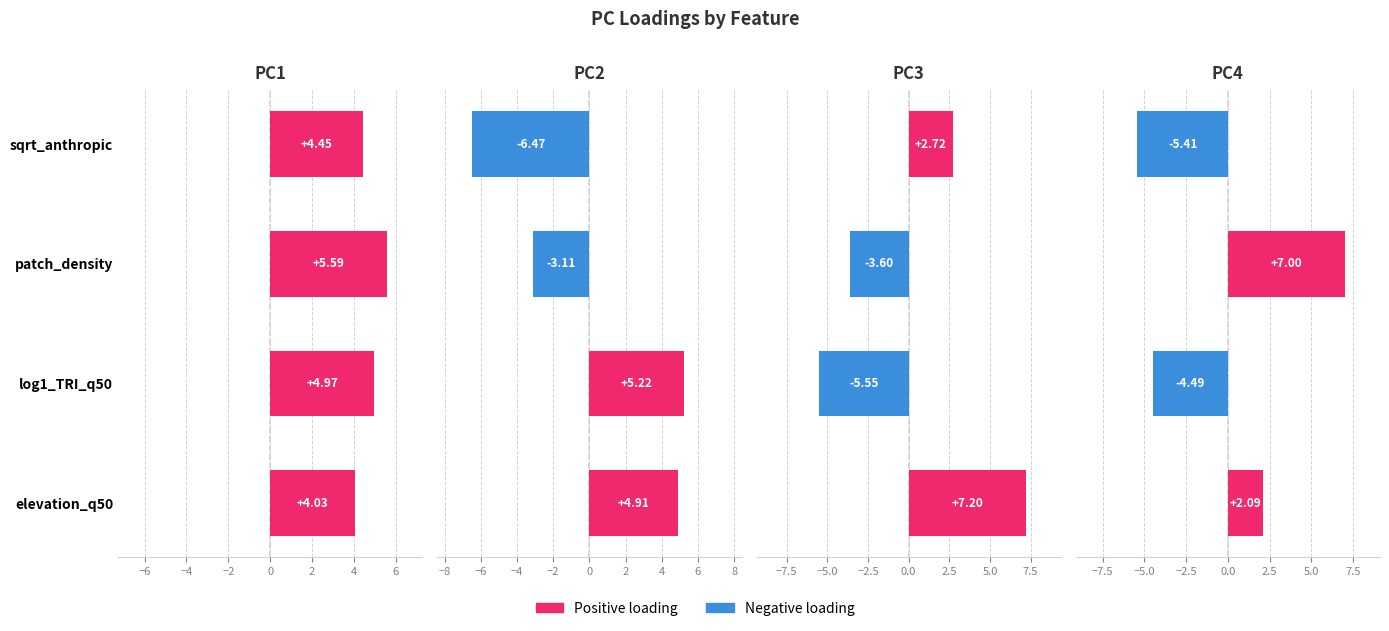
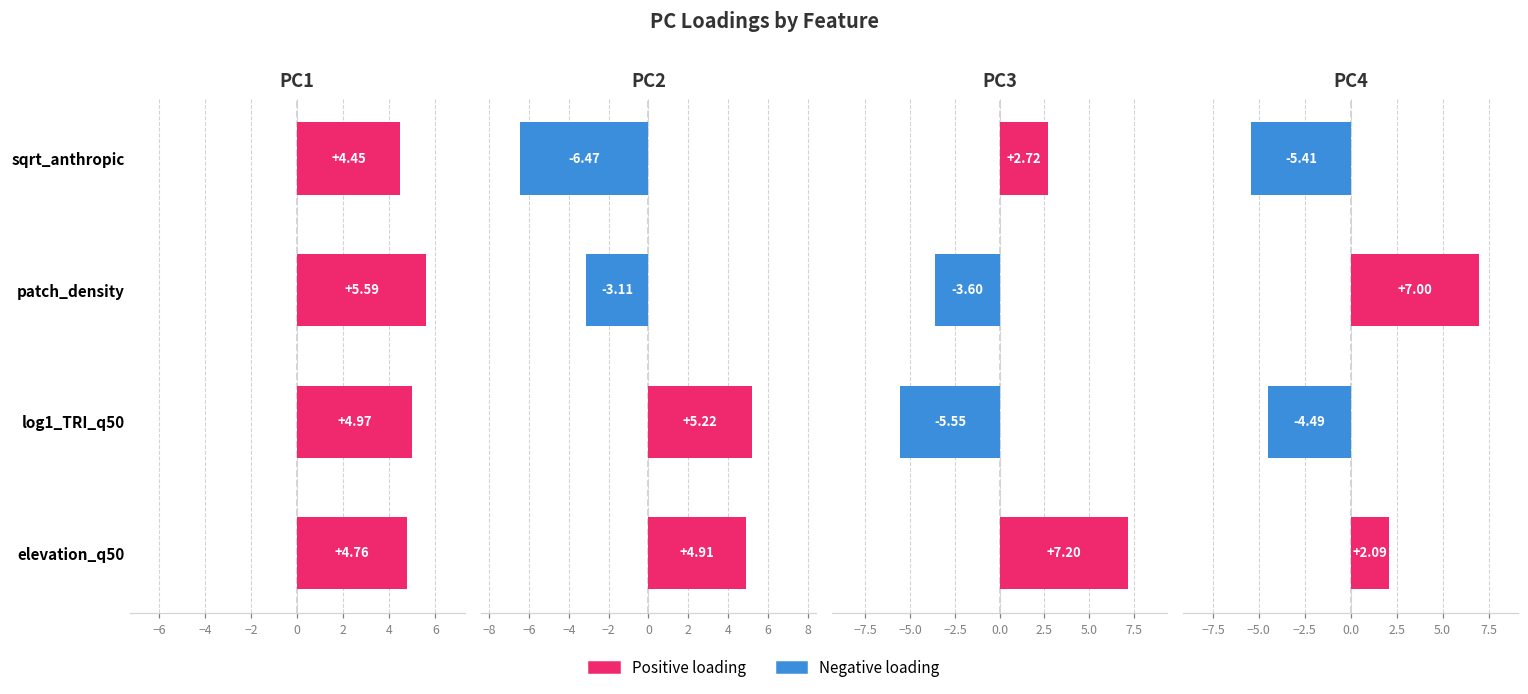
PC1, elevation_q50: +4.03 -> +4.76
